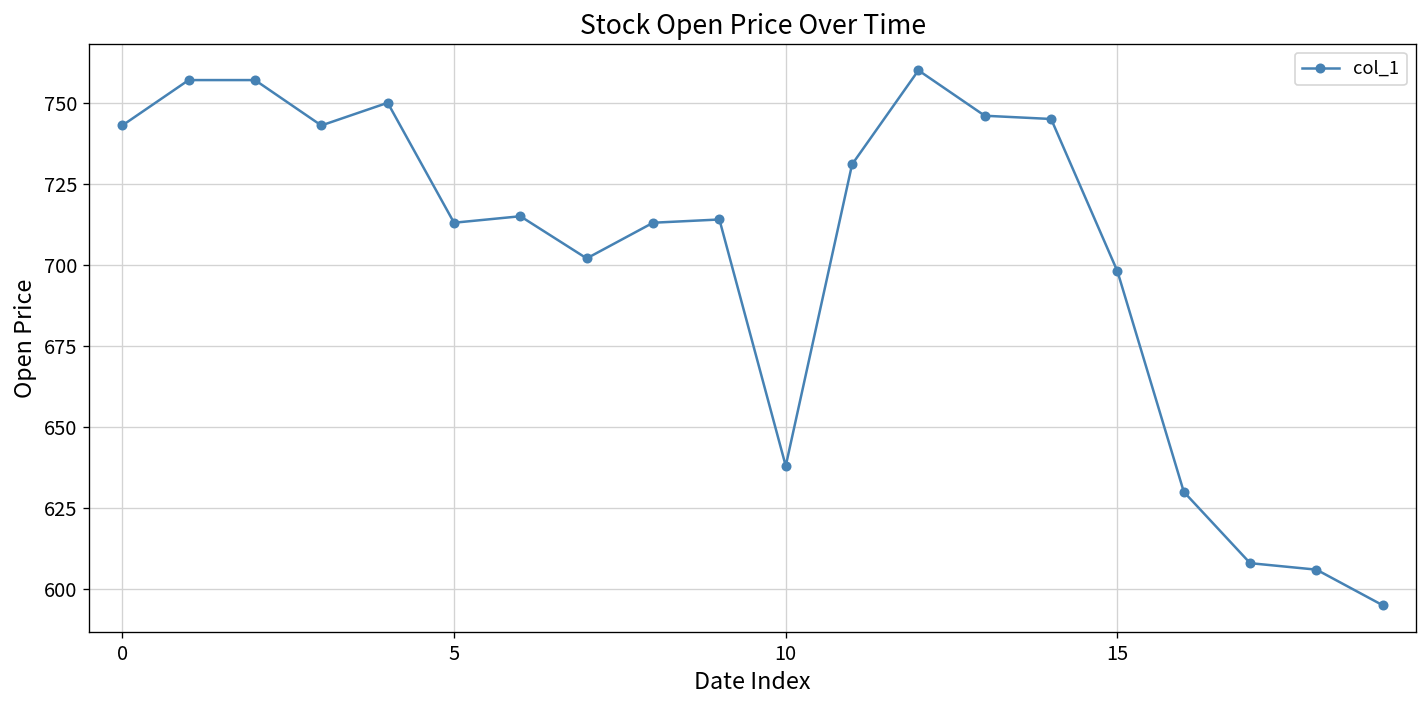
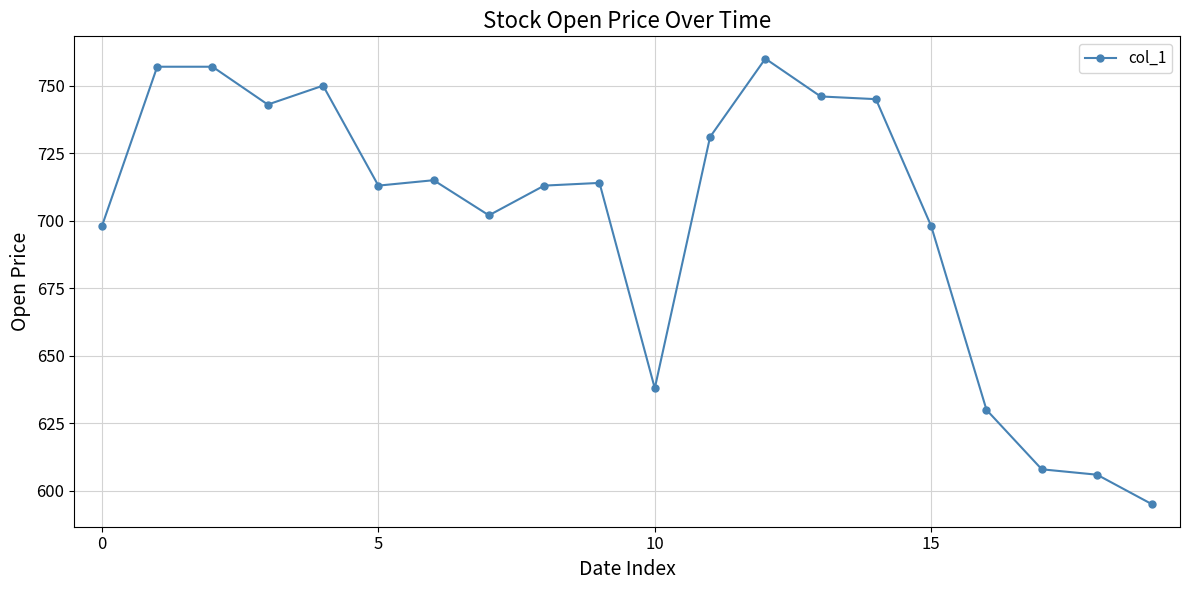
0: 743 -> 698
